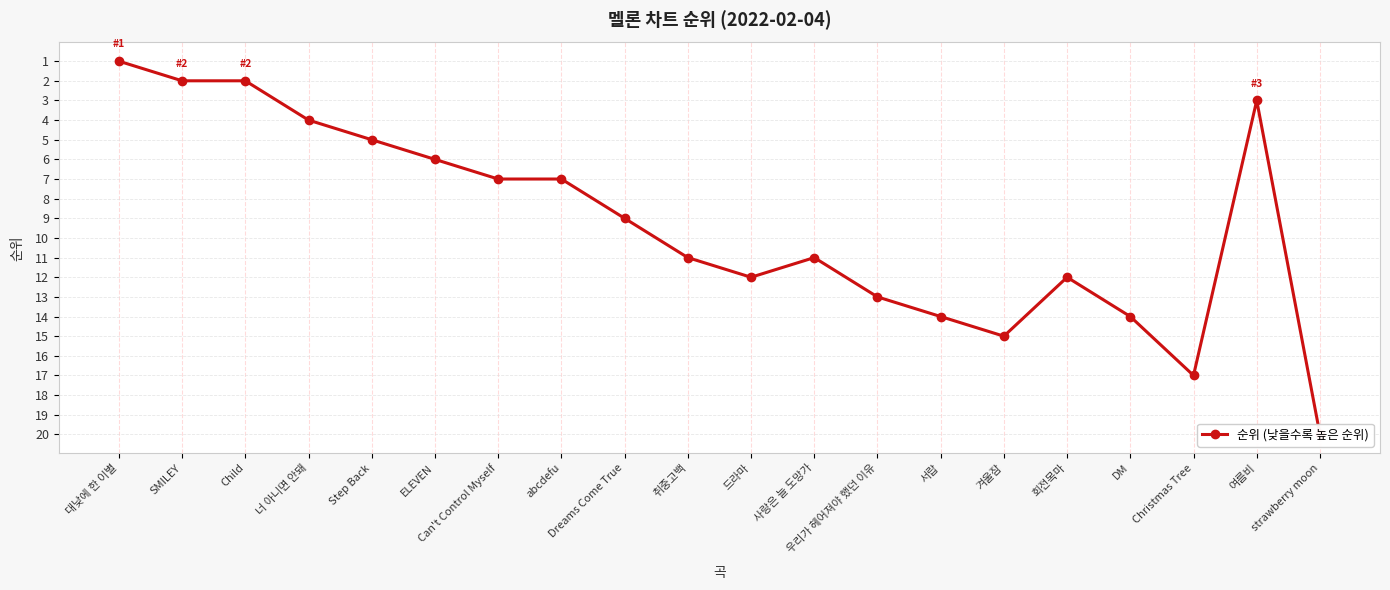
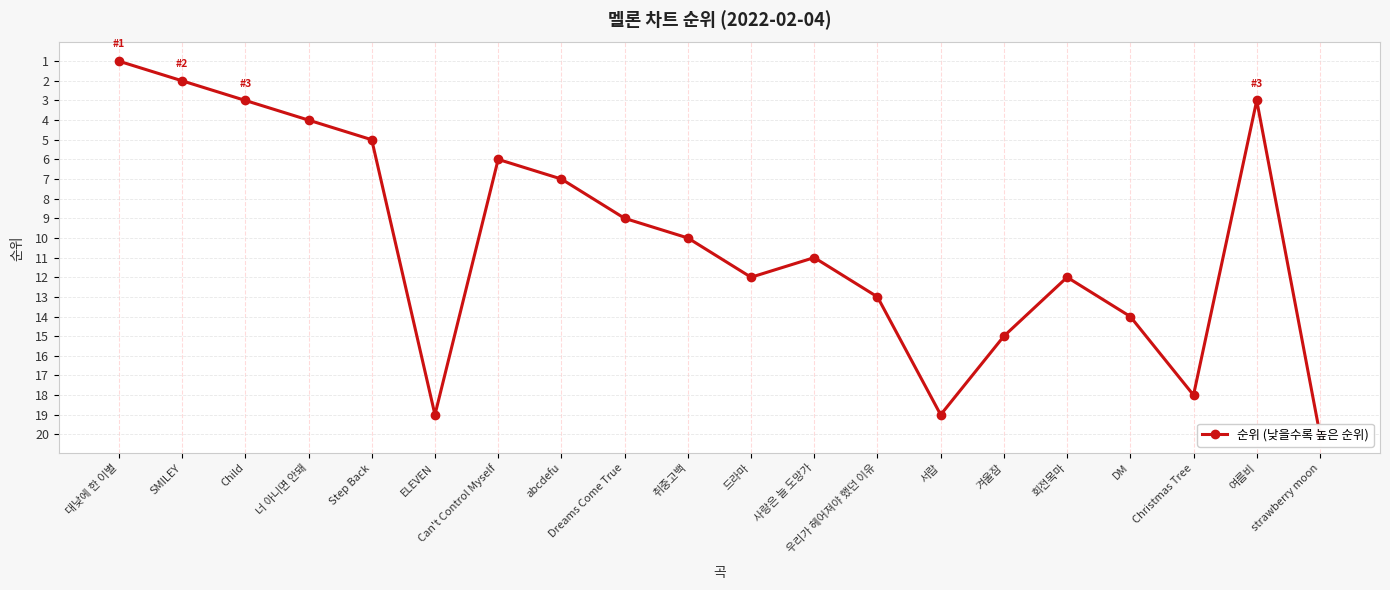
Child: 2 -> 3
ELEVEN: 6 -> 19
Can't Control Myself: 7 -> 6
취중고백: 11 -> 10
서랍: 14 -> 19
Christmas Tree: 17 -> 18
